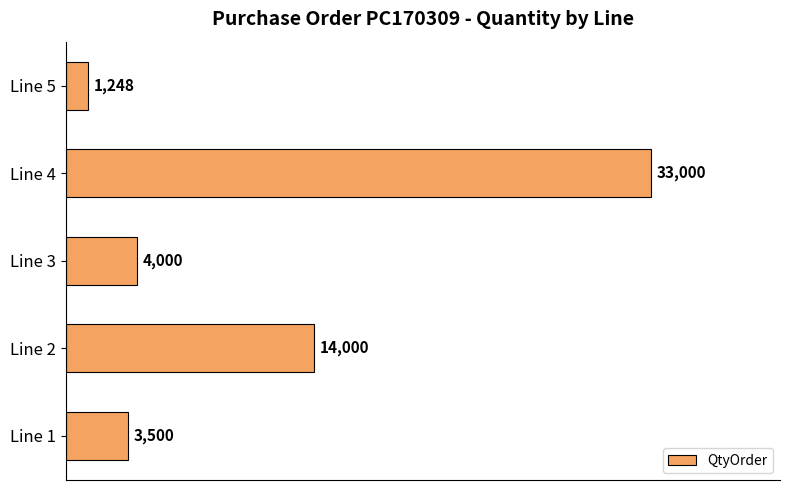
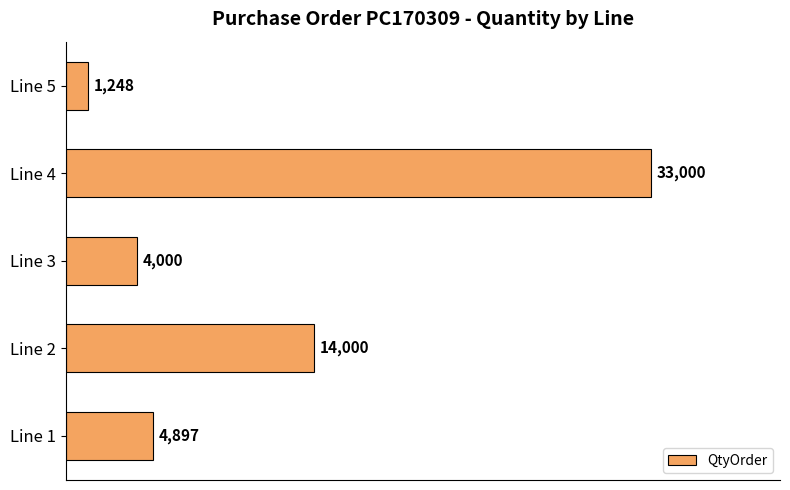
Line 1: 3,500 -> 4,897
